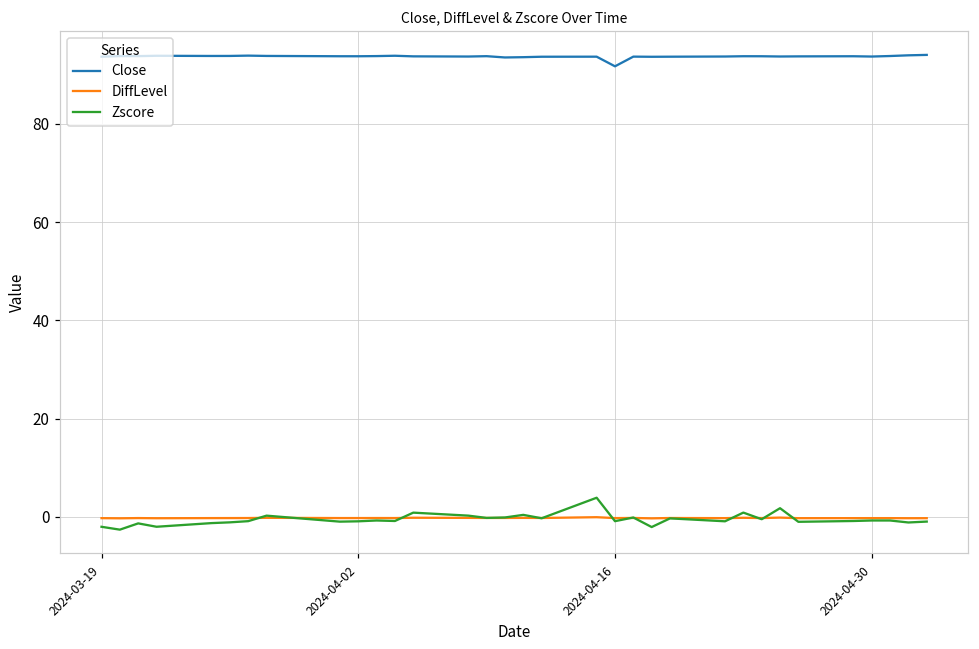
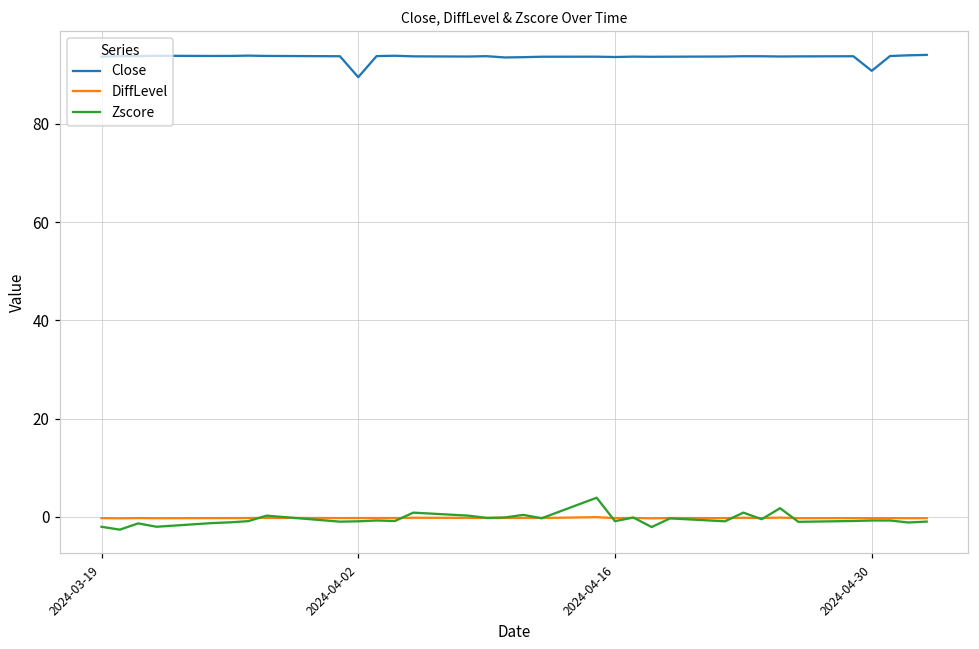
Close, 2024-04-02: 94 -> 89
Close, 2024-04-16: 92 -> 94
Close, 2024-04-30: 94 -> 91
